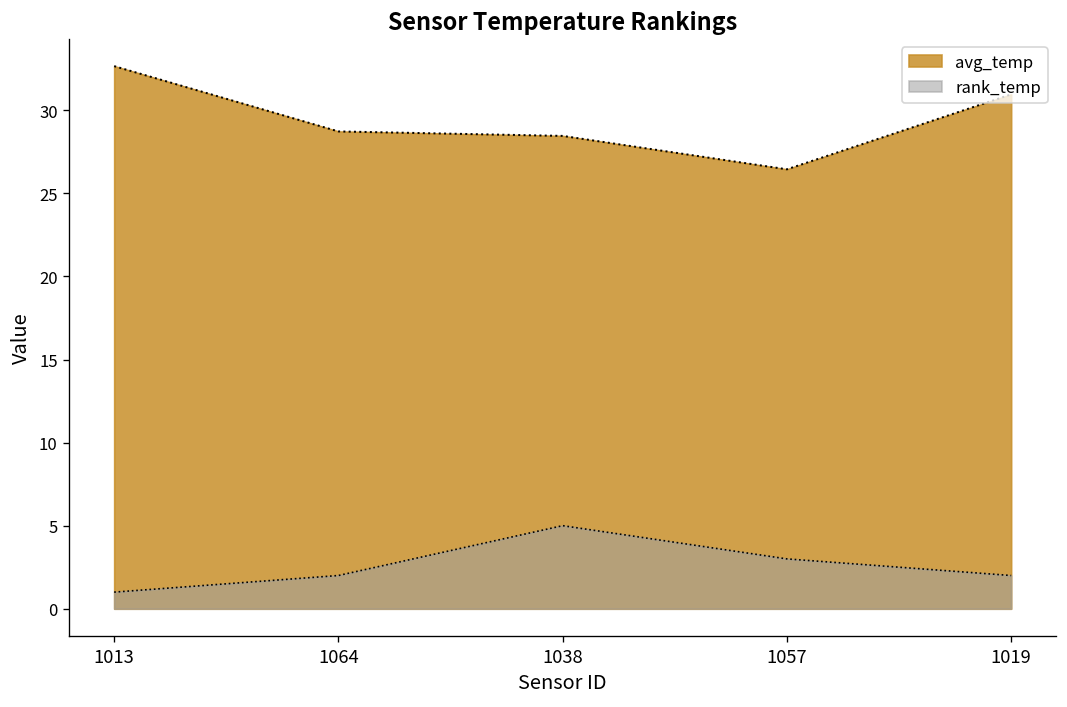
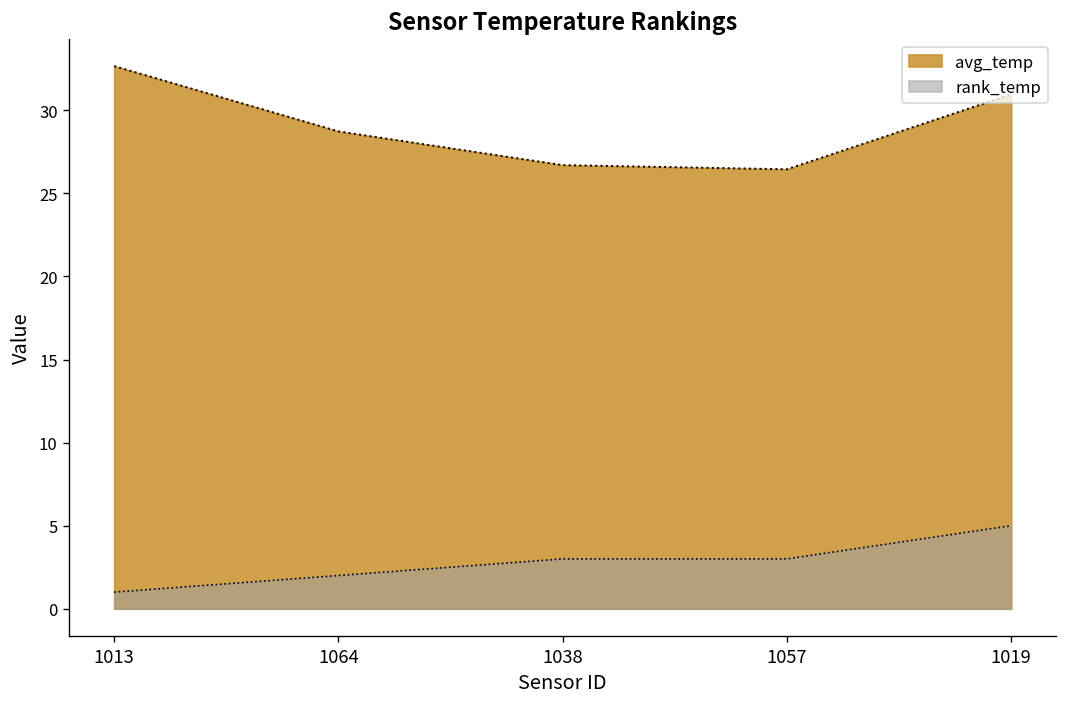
avg_temp, 1038: 28.5 -> 26.7
rank_temp, 1038: 5 -> 3
rank_temp, 1019: 2 -> 5
